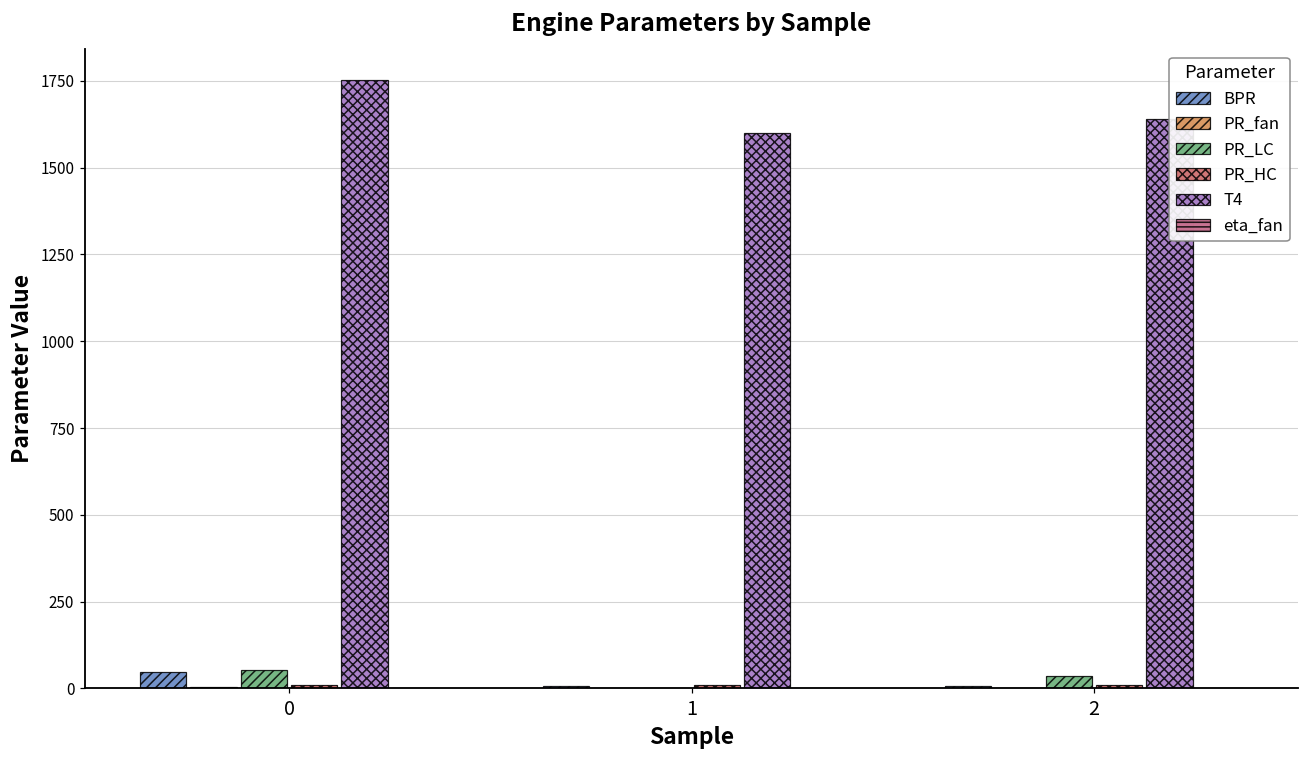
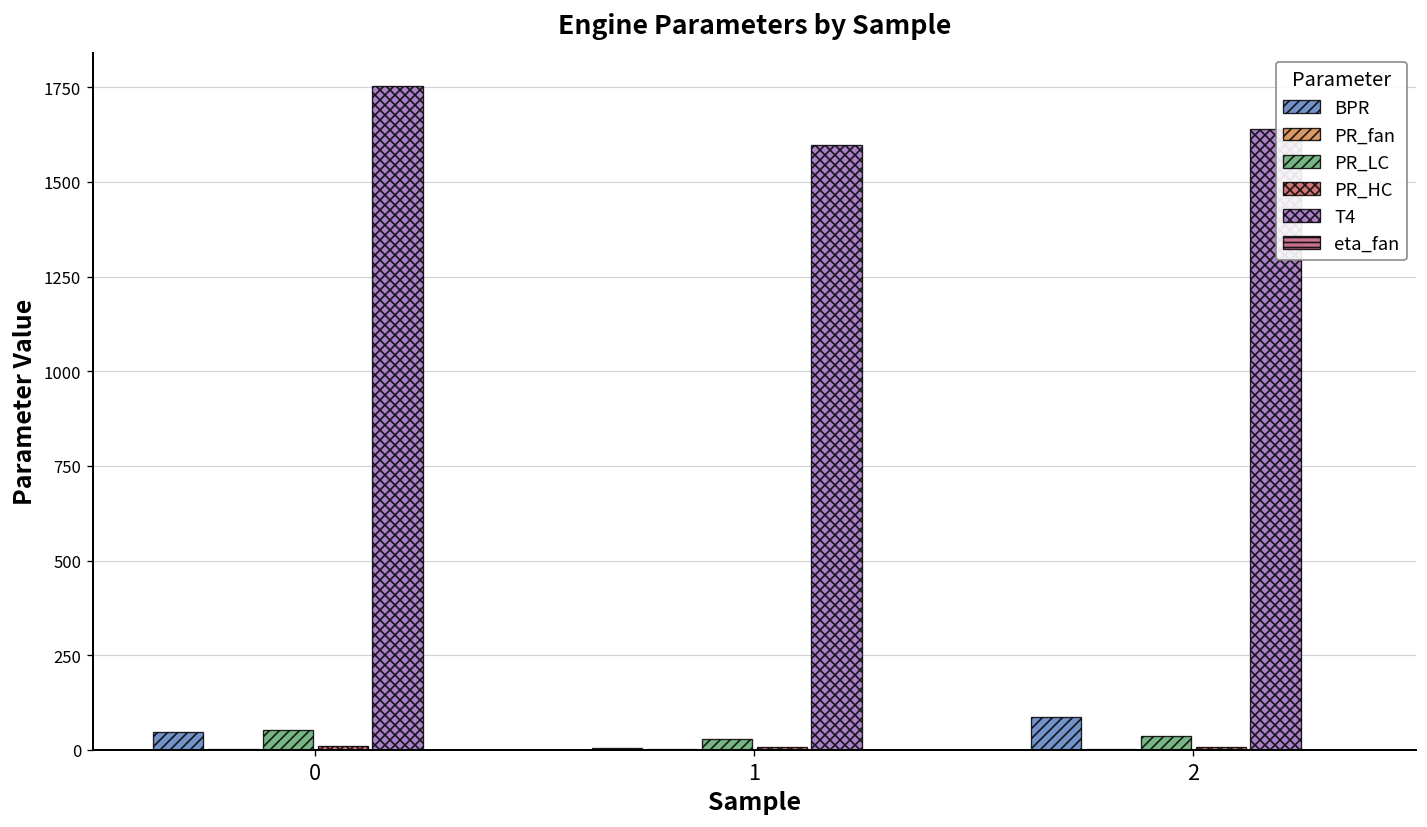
PR_LC, 1: 0 -> 30
BPR, 2: 10 -> 90
